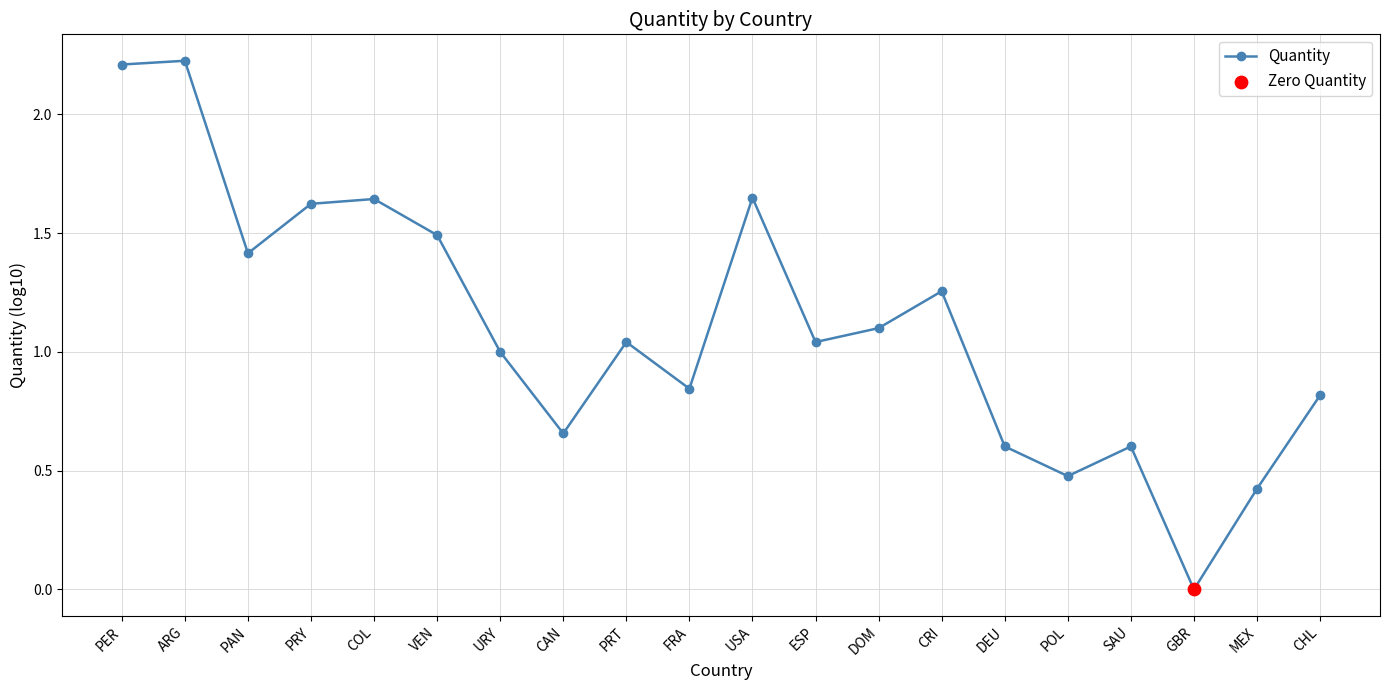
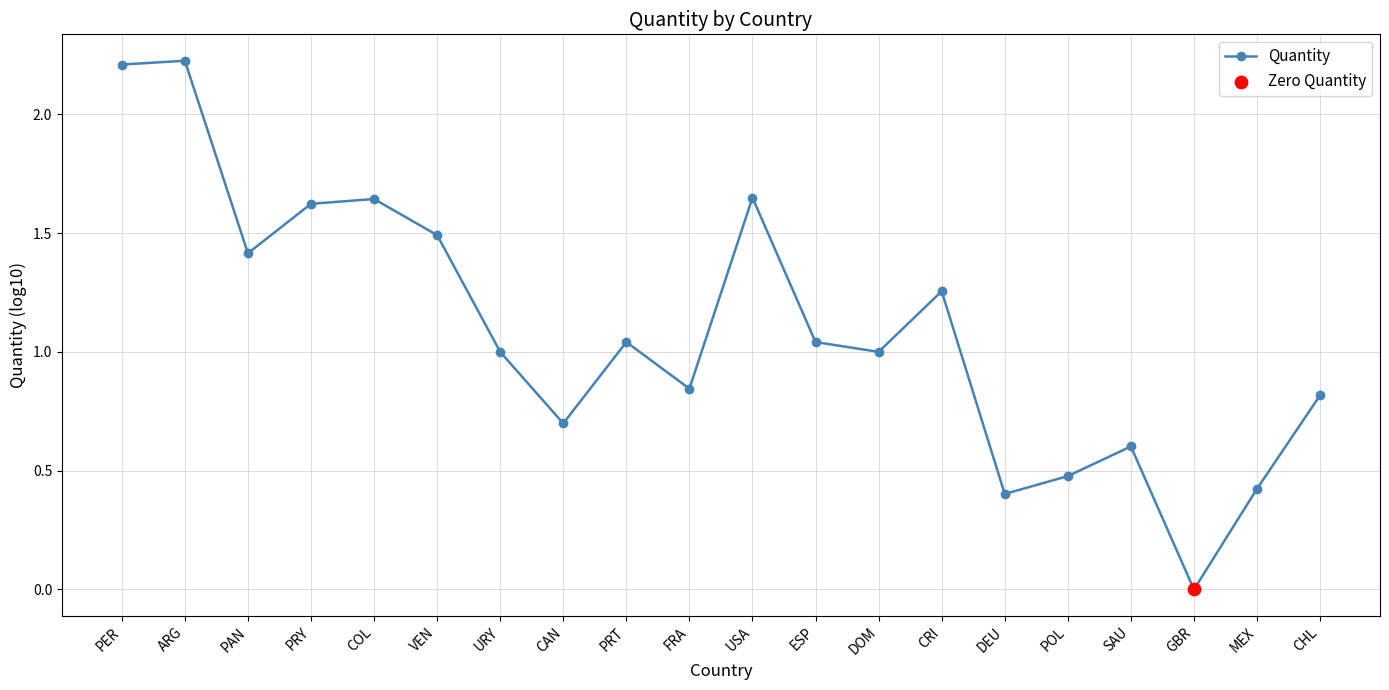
Quantity, CAN: 0.66 -> 0.70
Quantity, DOM: 1.1 -> 1.0
Quantity, DEU: 0.60 -> 0.40
